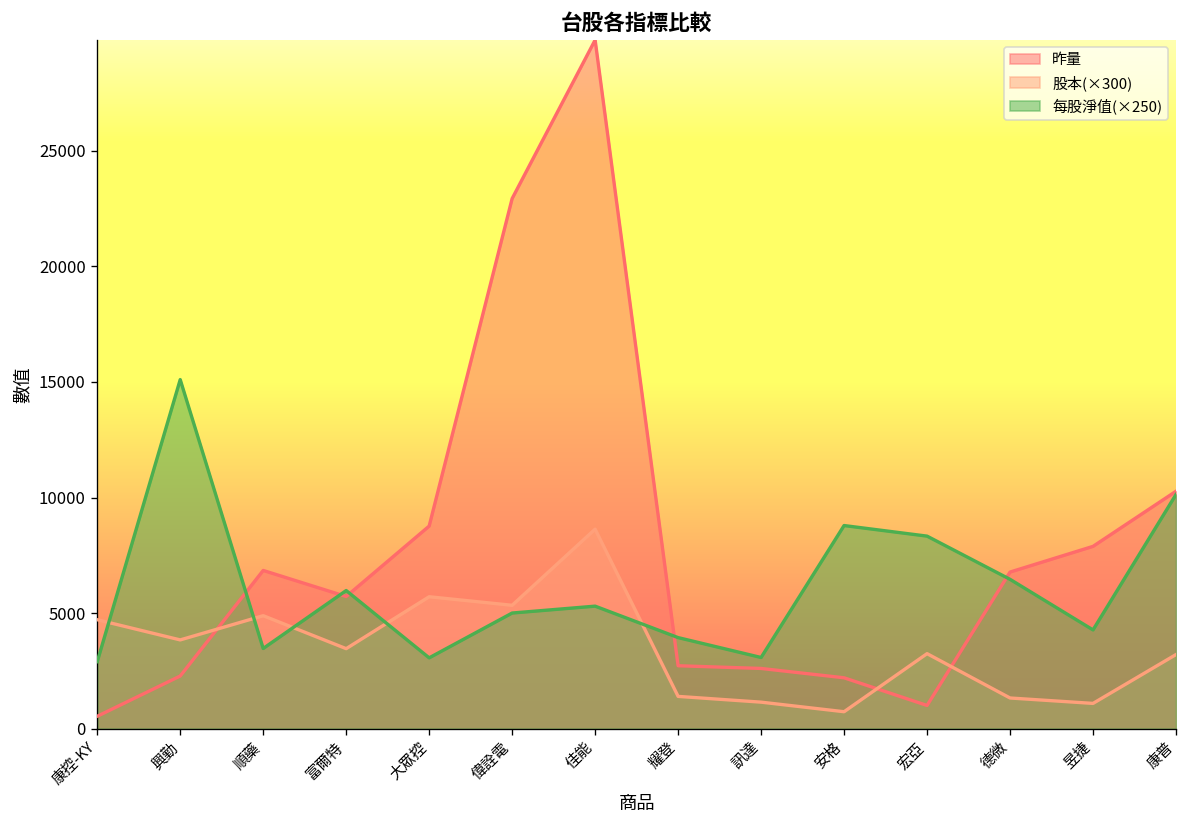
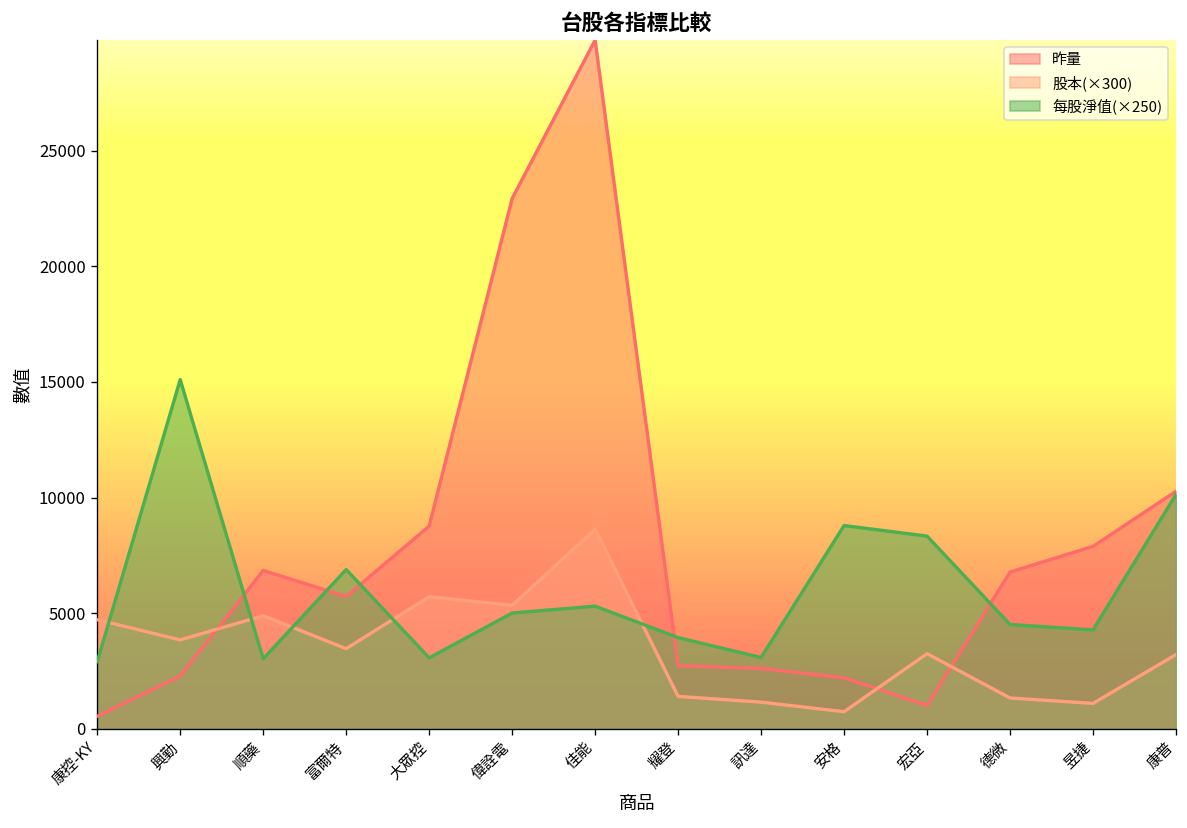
每股淨值(×250), 順藥: 3500 -> 3000
每股淨值(×250), 富爾特: 6000 -> 6900
每股淨值(×250), 德微: 6500 -> 4500
